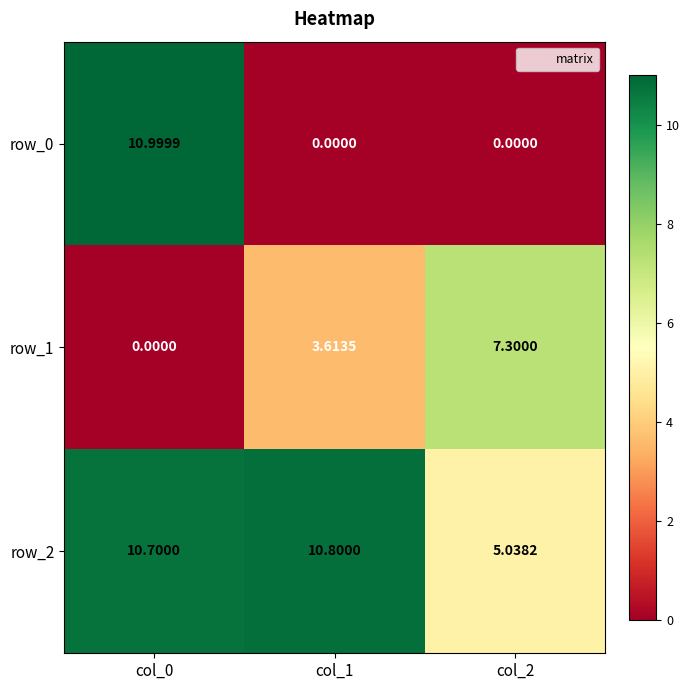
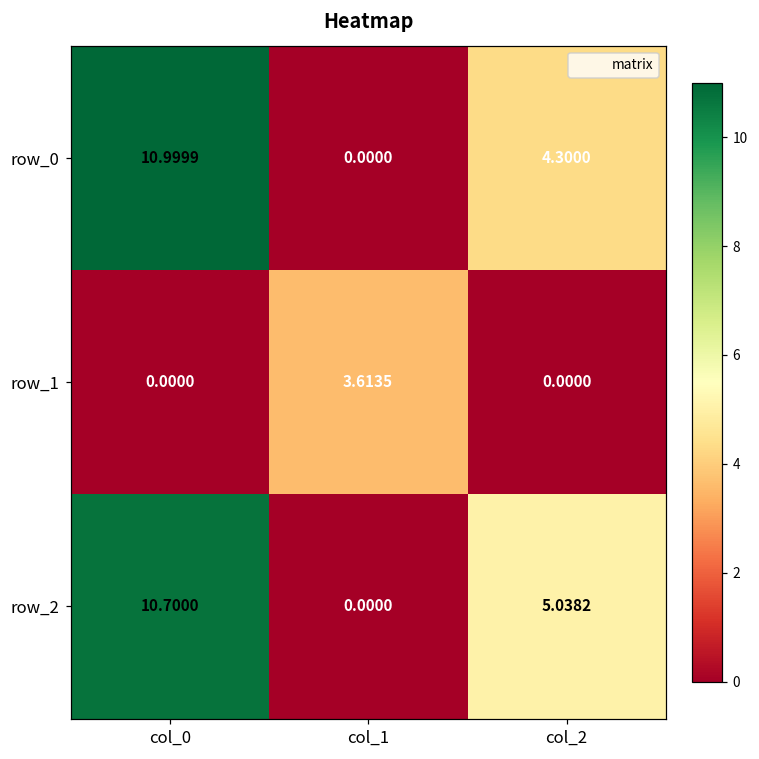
row_0, col_2: 0.0000 -> 4.3000
row_1, col_2: 7.3000 -> 0.0000
row_2, col_1: 10.8000 -> 0.0000
